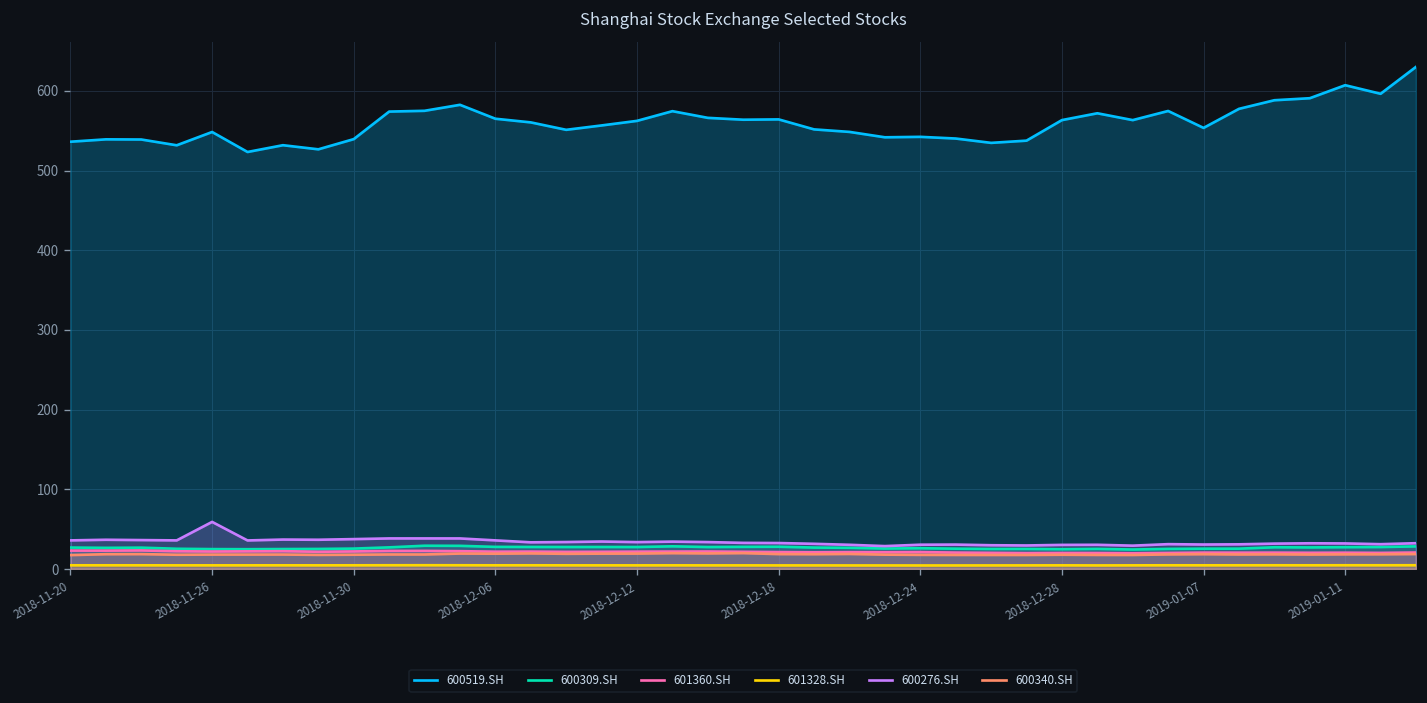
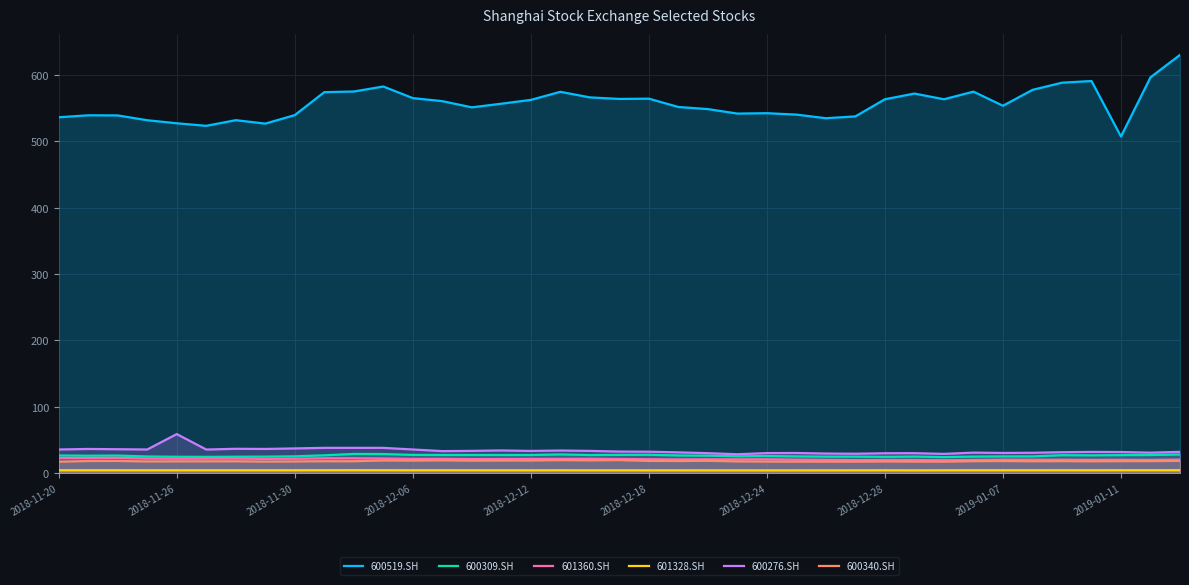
600519.SH, 2018-11-26: 550 -> 530
600519.SH, 2019-01-11: 610 -> 510
